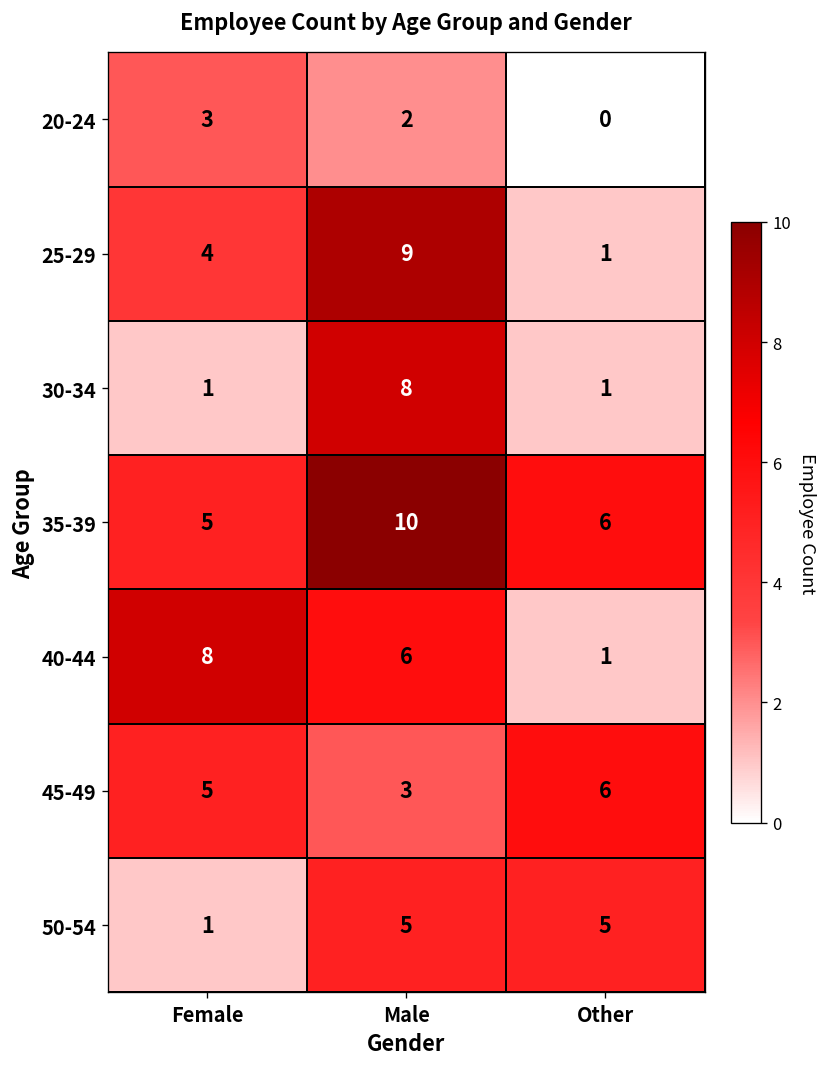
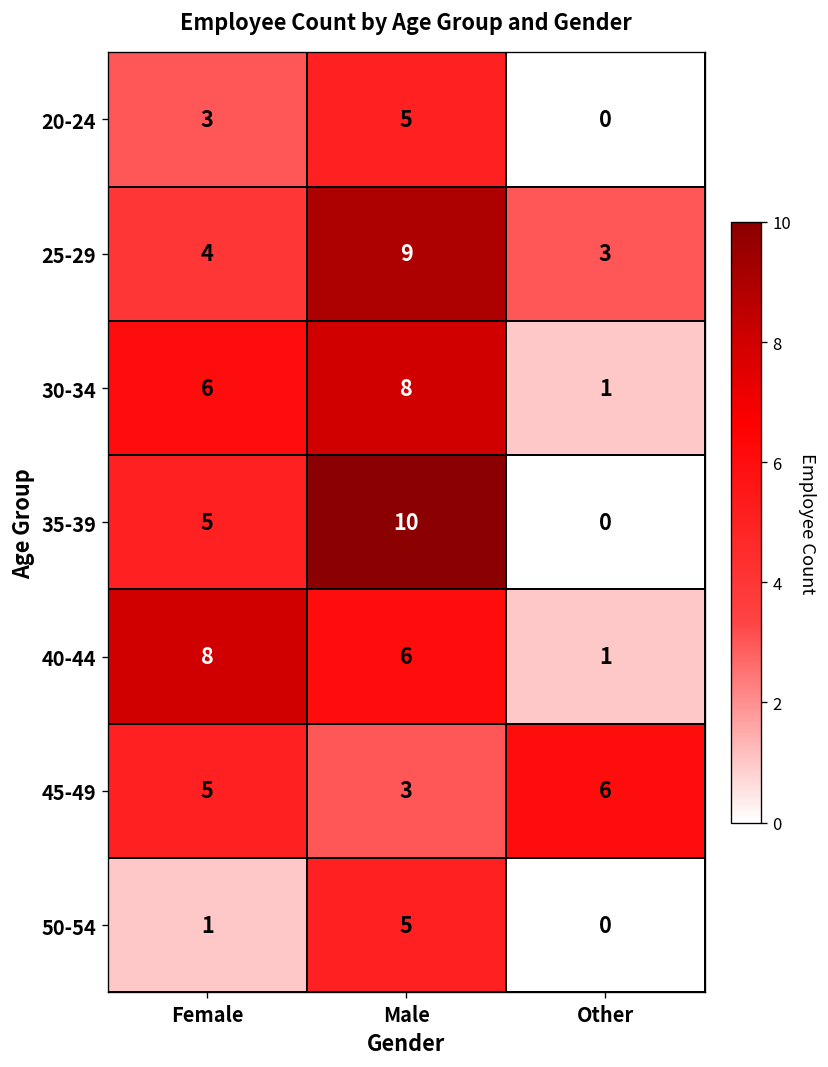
20-24, Male: 2 -> 5
25-29, Other: 1 -> 3
30-34, Female: 1 -> 6
35-39, Other: 6 -> 0
50-54, Other: 5 -> 0
